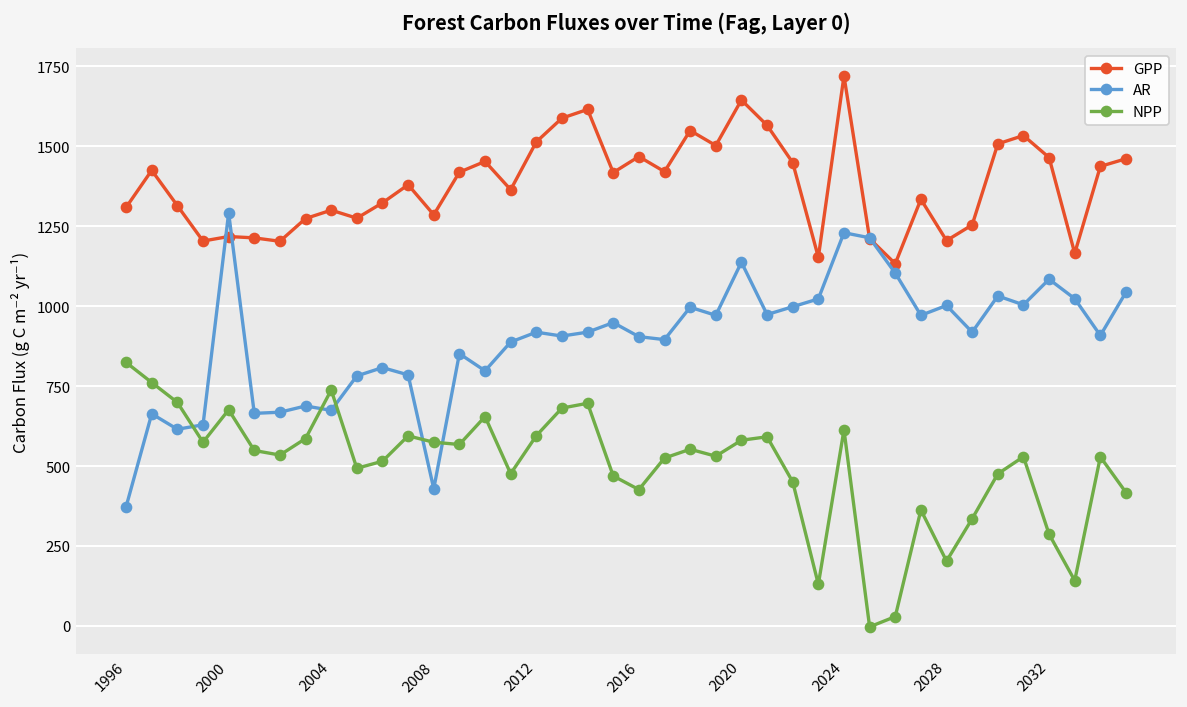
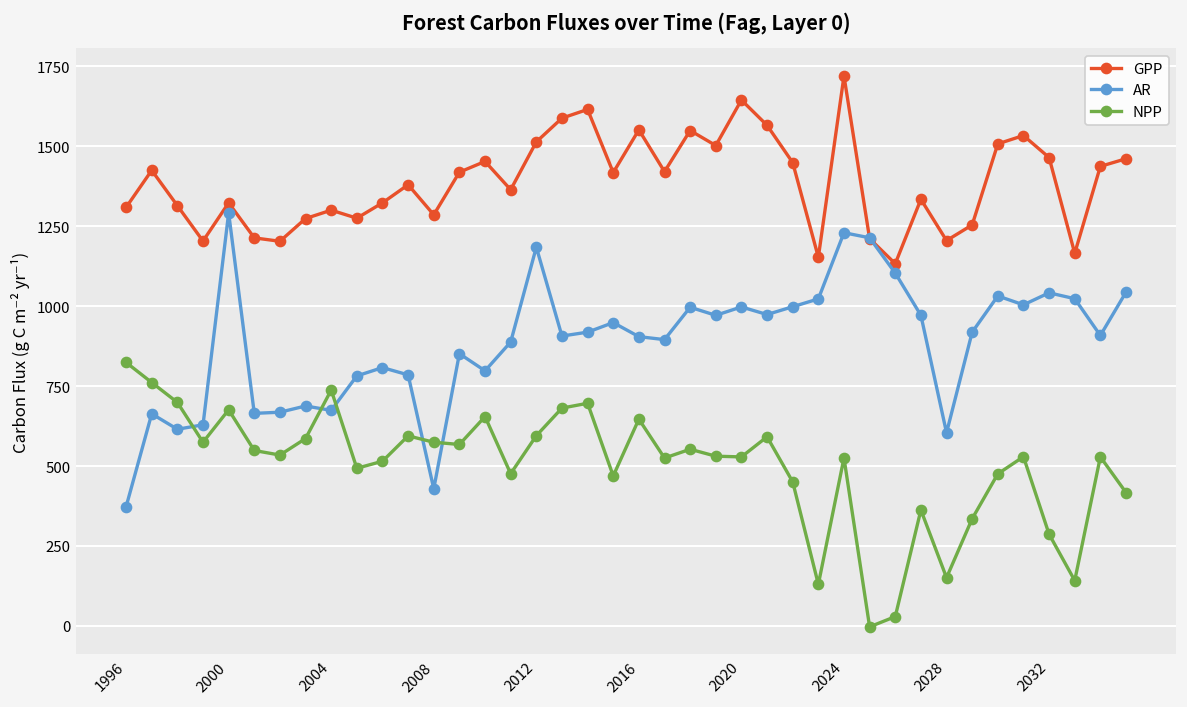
GPP, 2000: 1220 -> 1320
AR, 2012: 920 -> 1180
GPP, 2016: 1470 -> 1550
NPP, 2016: 430 -> 650
AR, 2020: 1140 -> 1000
NPP, 2020: 580 -> 530
NPP, 2024: 610 -> 530
AR, 2028: 1000 -> 600
NPP, 2028: 200 -> 150
AR, 2032: 1080 -> 1040
